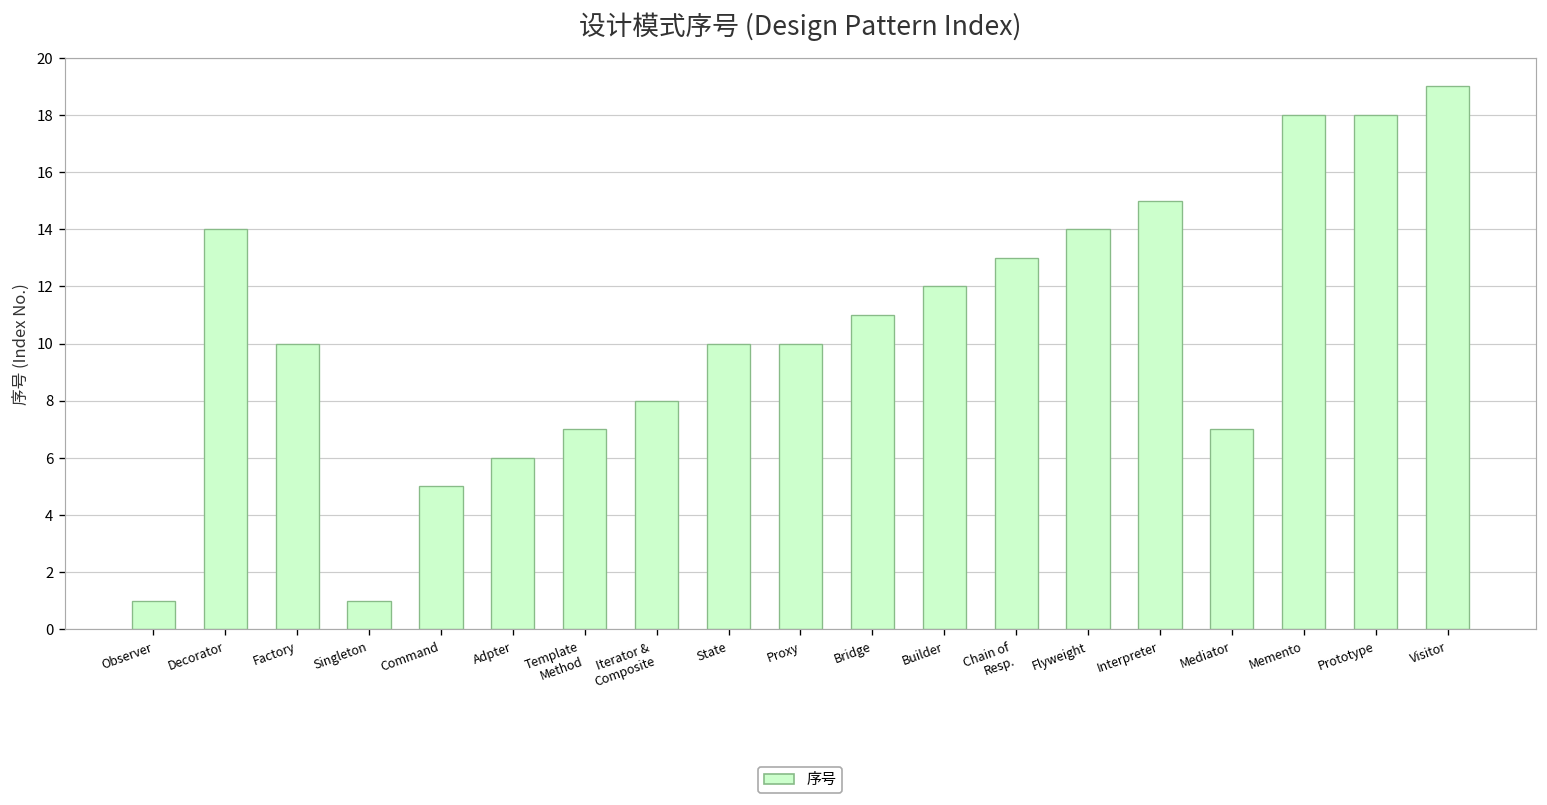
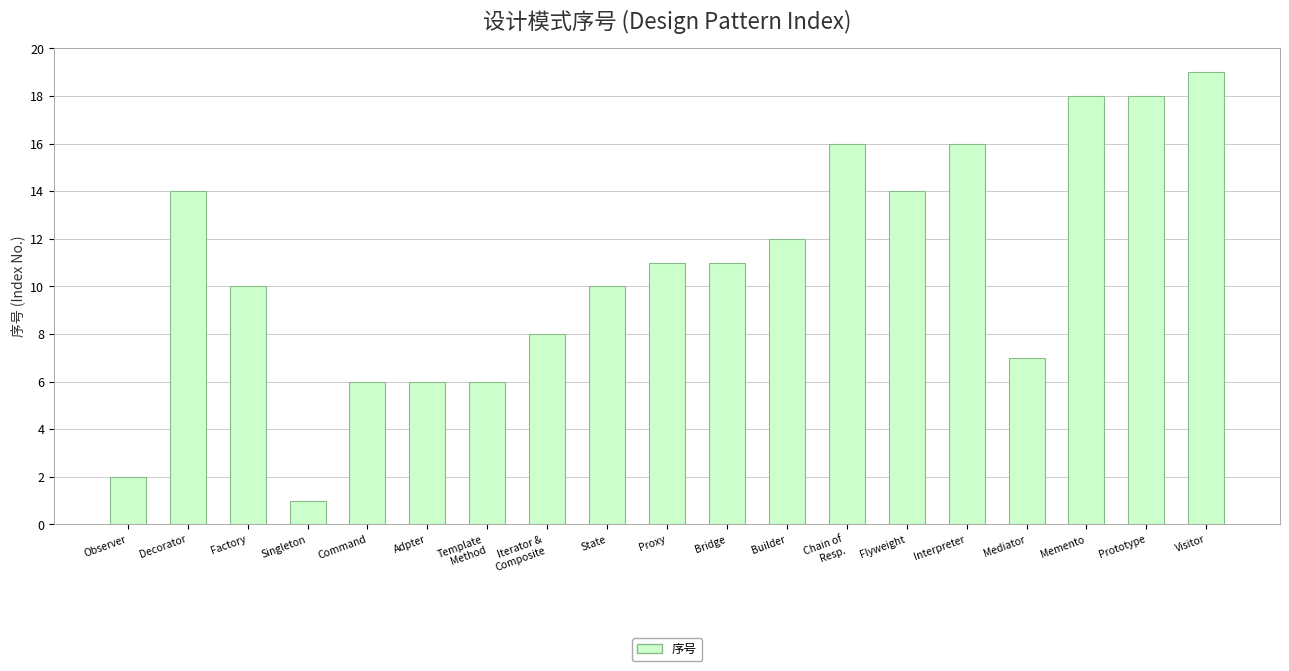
Observer: 1 -> 2
Command: 5 -> 6
Template Method: 7 -> 6
Proxy: 10 -> 11
Chain of Resp.: 13 -> 16
Interpreter: 15 -> 16
